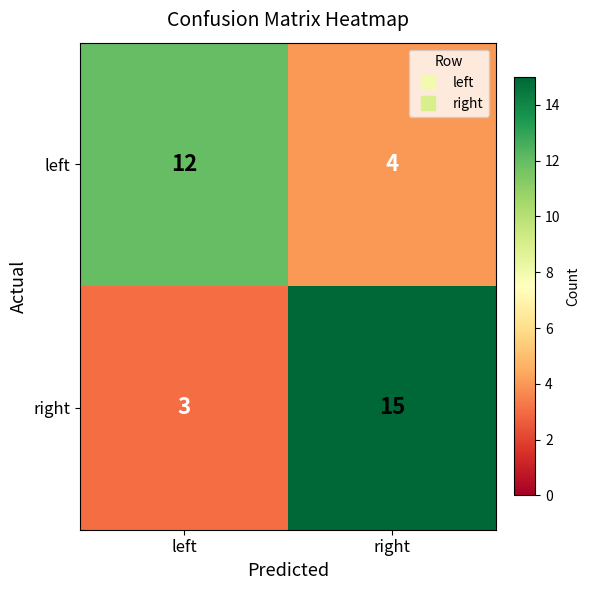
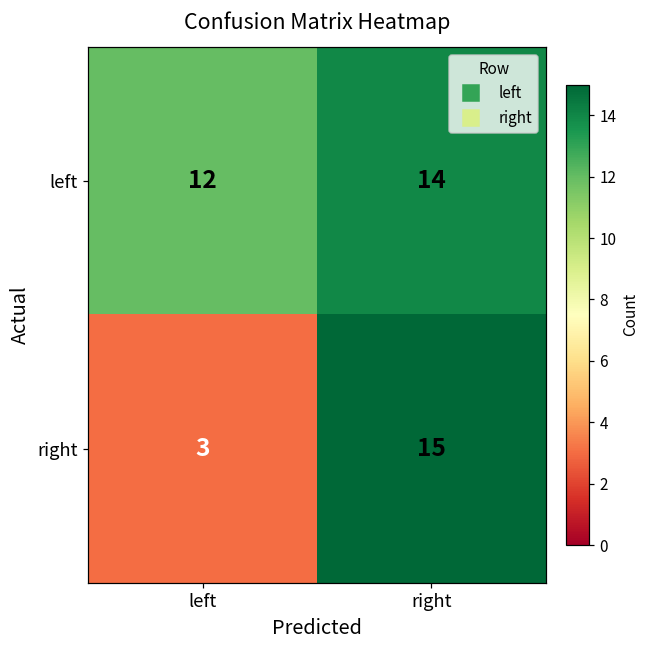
left, right: 4 -> 14
